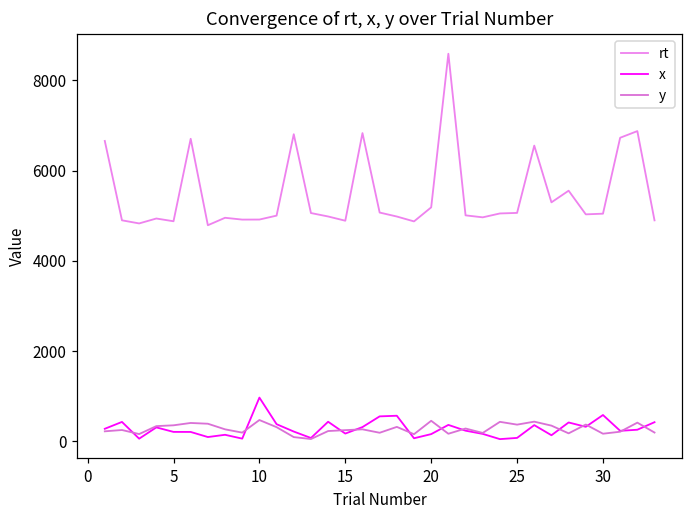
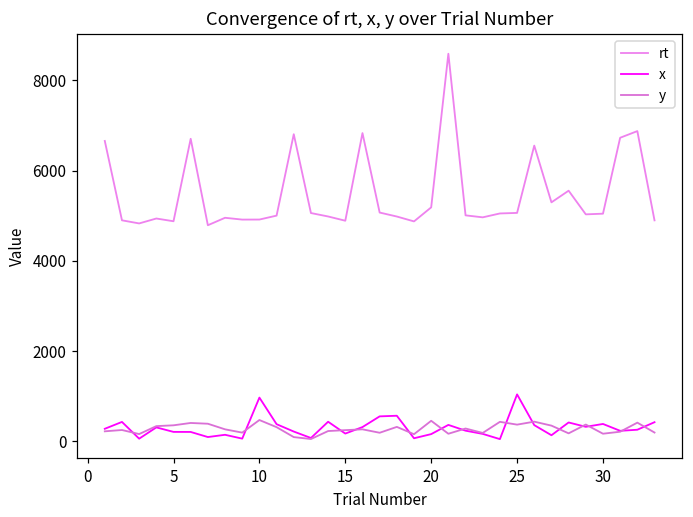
x, 25: 100 -> 1000
x, 30: 600 -> 400
